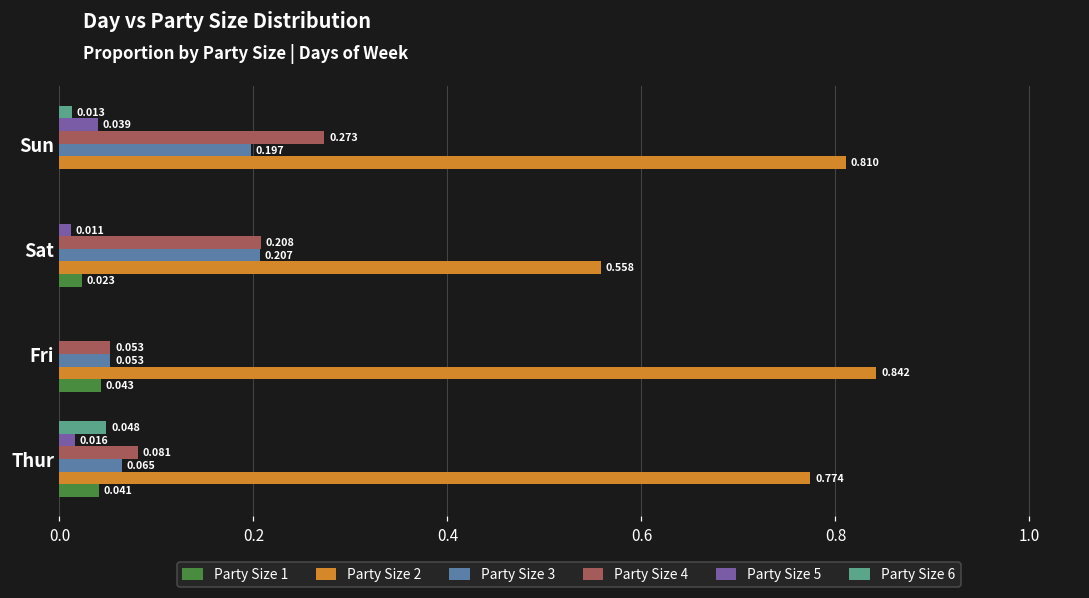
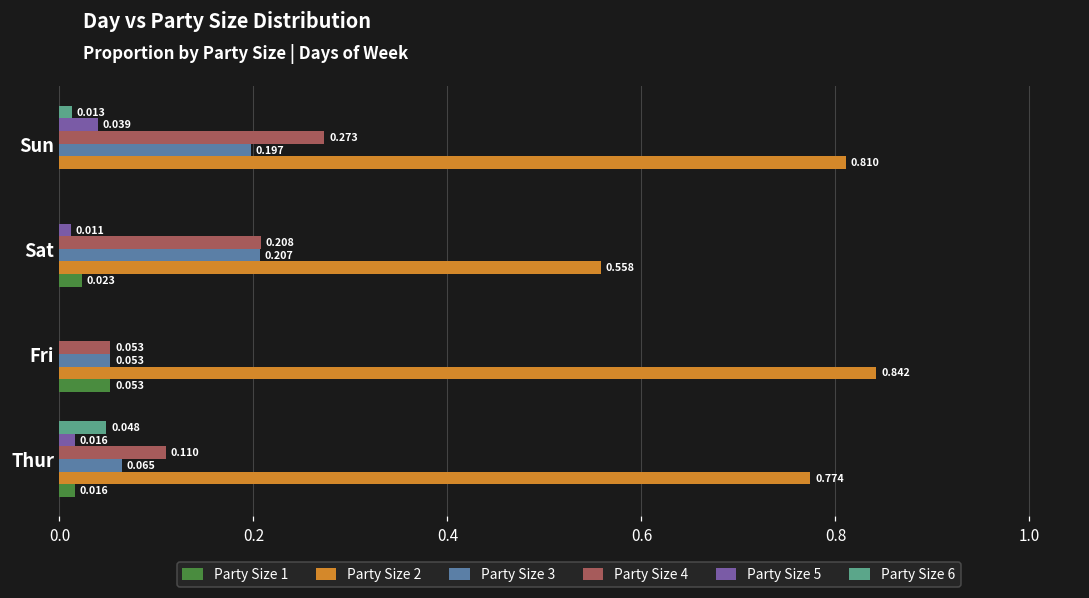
Party Size 1, Fri: 0.043 -> 0.053
Party Size 4, Thur: 0.081 -> 0.110
Party Size 1, Thur: 0.041 -> 0.016
